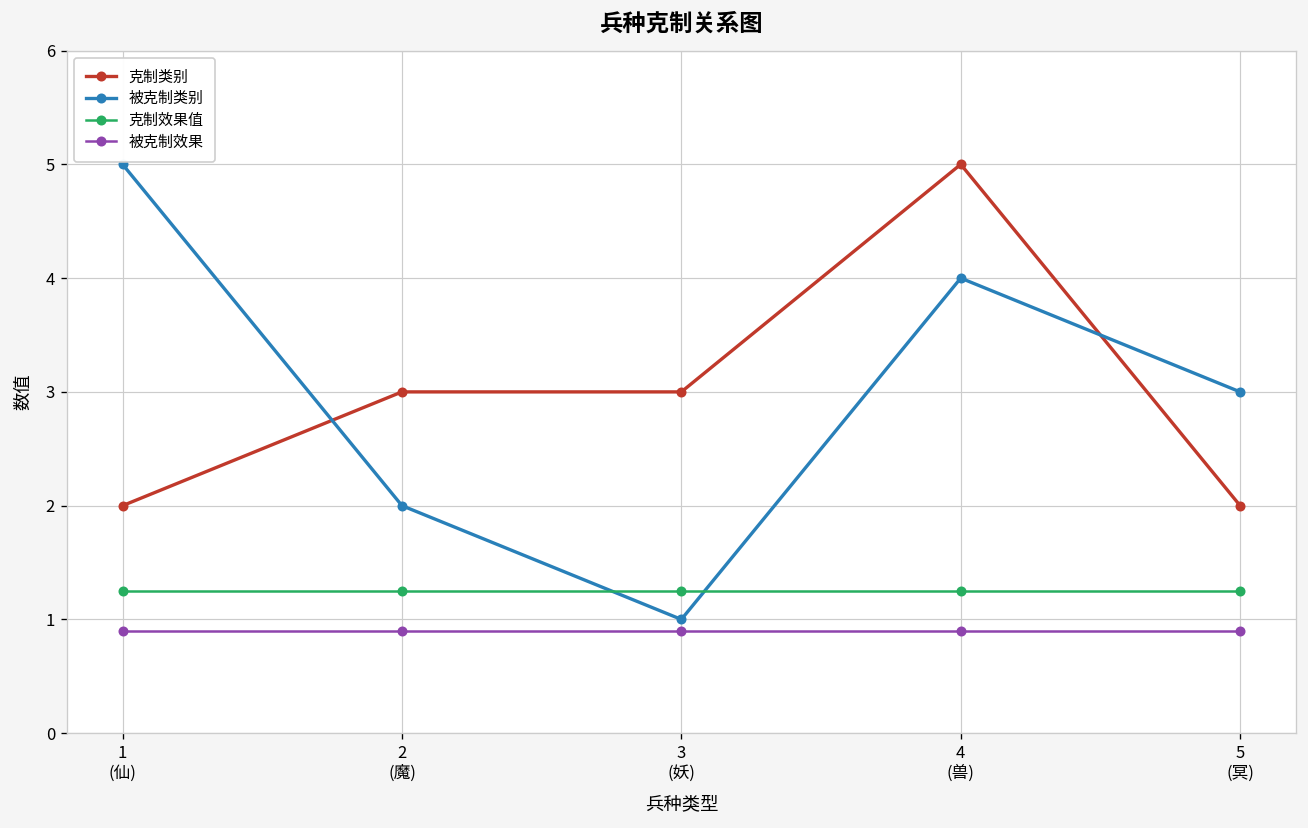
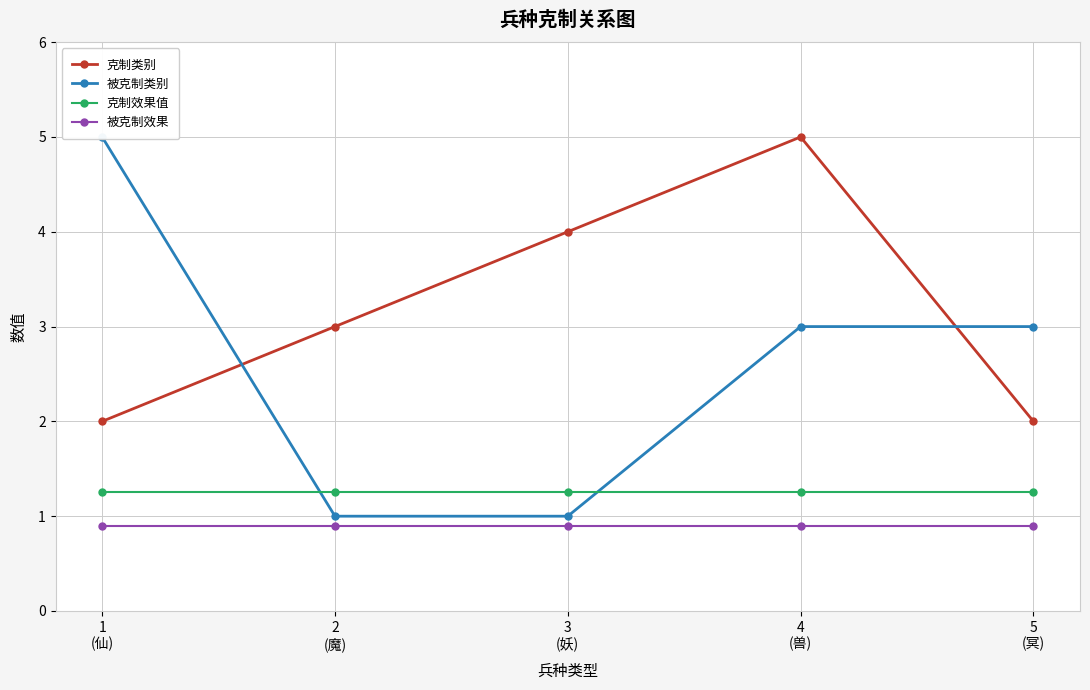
被克制类别, 2 (魔): 2 -> 1
克制类别, 3 (妖): 3 -> 4
被克制类别, 4 (兽): 4 -> 3
